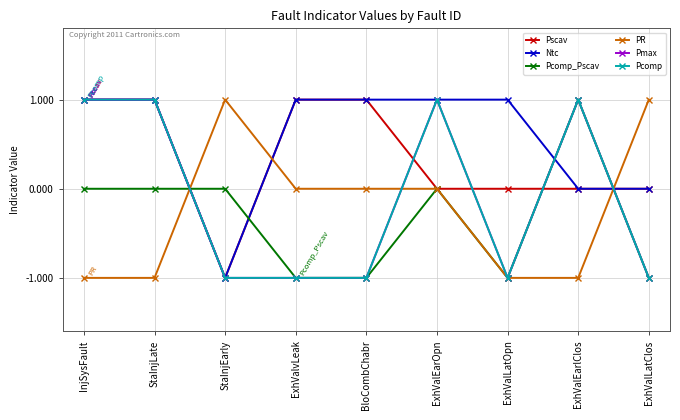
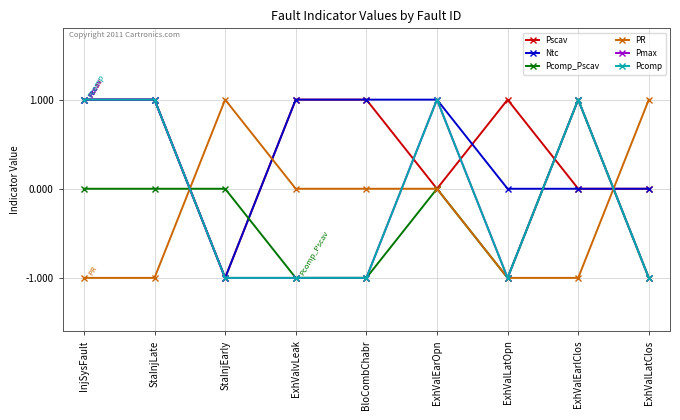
Pscav, ExhValLatOpn: 0 -> 1
Ntc, ExhValLatOpn: 1 -> 0
